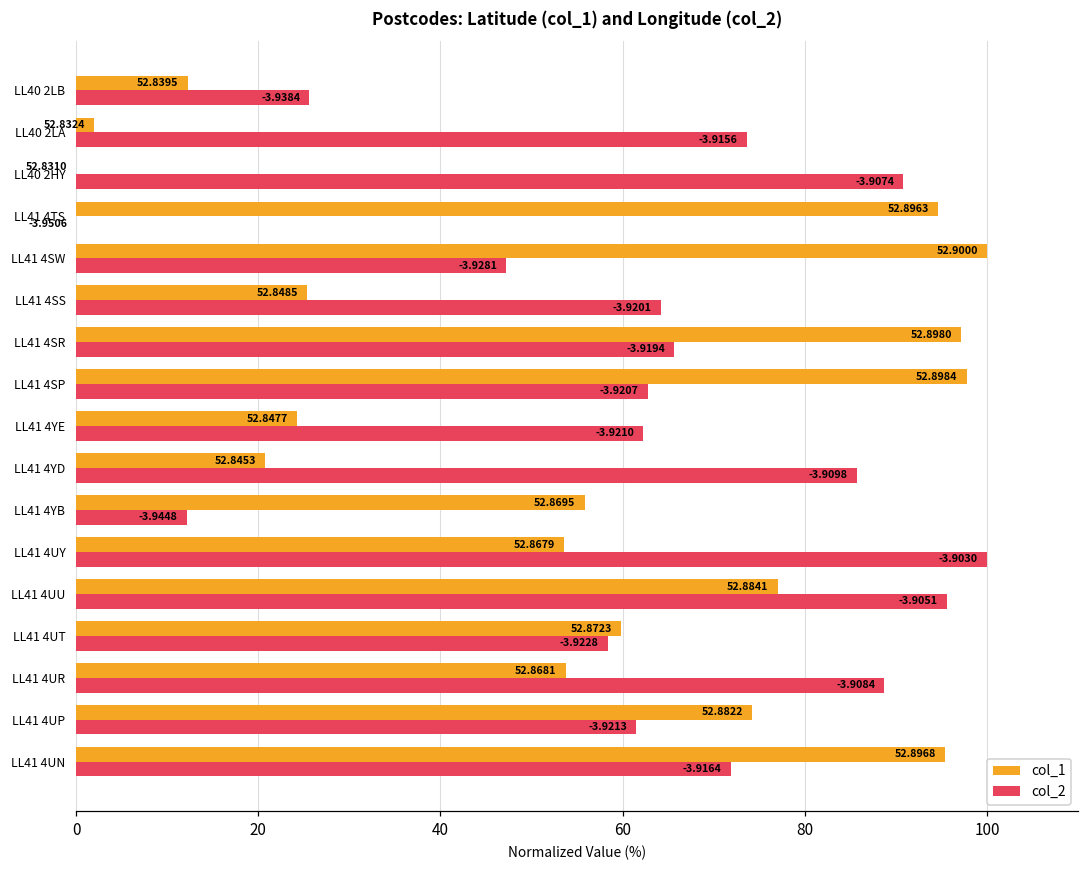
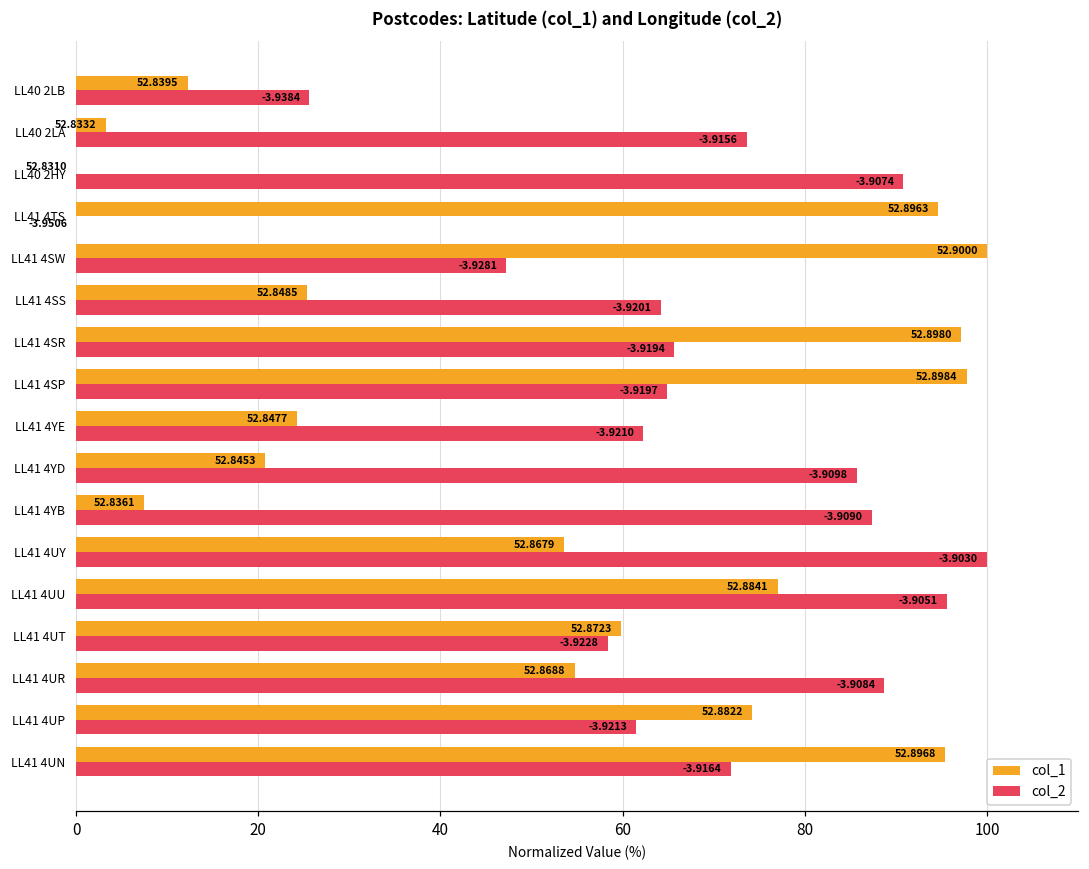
col_1, LL40 2LA: 52.8324 -> 52.8332
col_2, LL41 4SP: -3.9207 -> -3.9197
col_1, LL41 4YB: 52.8695 -> 52.8361
col_2, LL41 4YB: -3.9448 -> -3.9090
col_1, LL41 4UR: 52.8681 -> 52.8688
